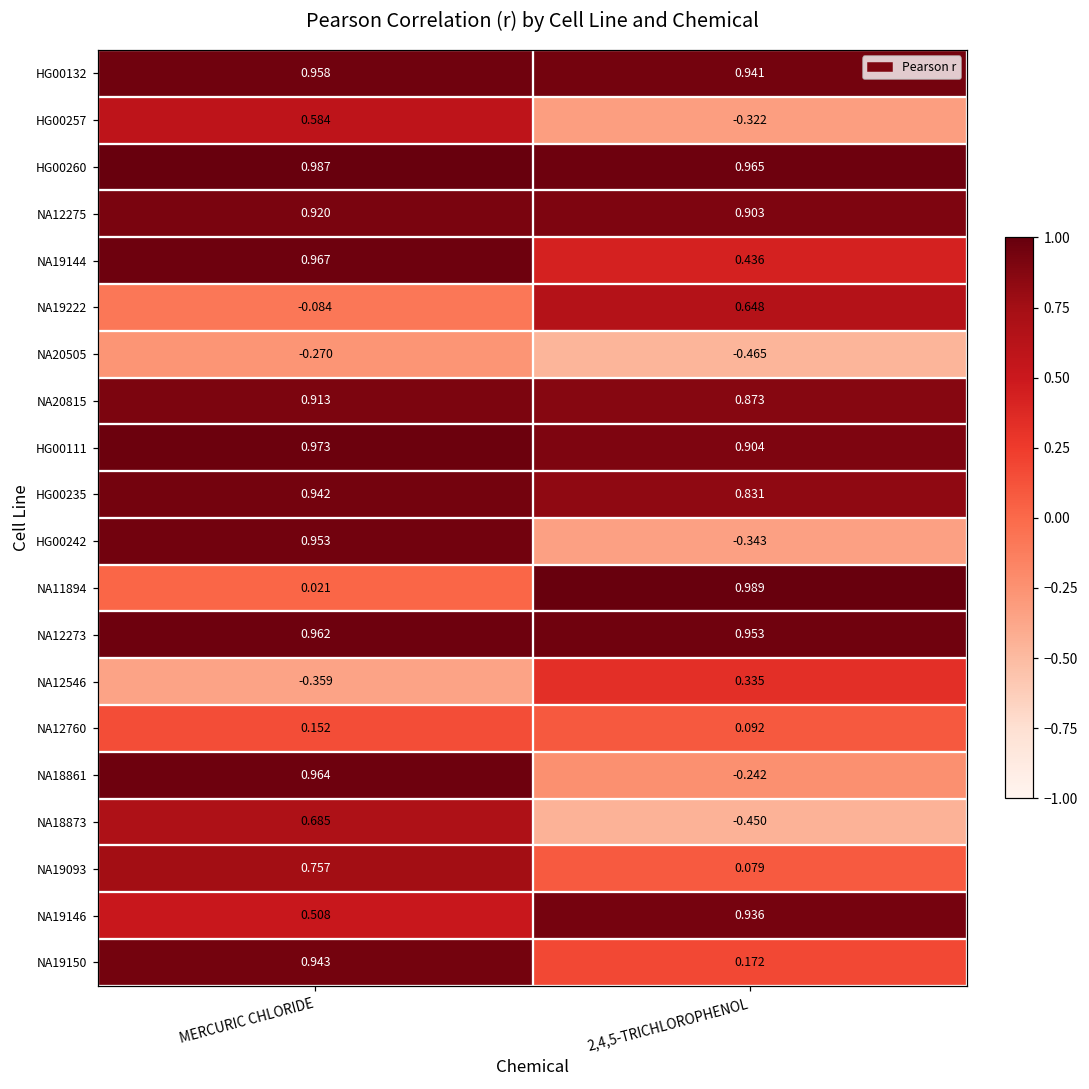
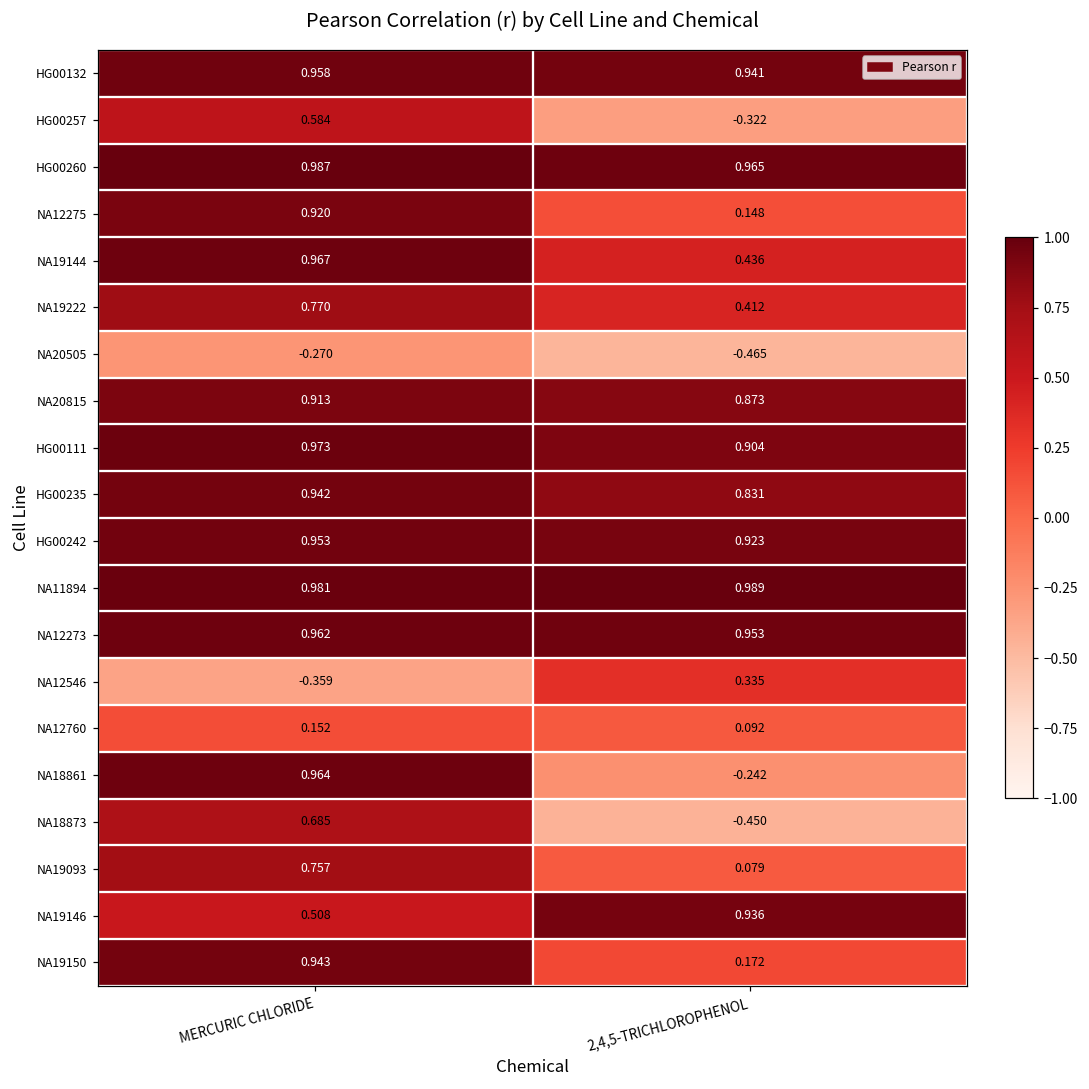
NA12275, 2,4,5-TRICHLOROPHENOL: 0.903 -> 0.148
NA19222, MERCURIC CHLORIDE: -0.084 -> 0.770
NA19222, 2,4,5-TRICHLOROPHENOL: 0.648 -> 0.412
HG00242, 2,4,5-TRICHLOROPHENOL: -0.343 -> 0.923
NA11894, MERCURIC CHLORIDE: 0.021 -> 0.981
